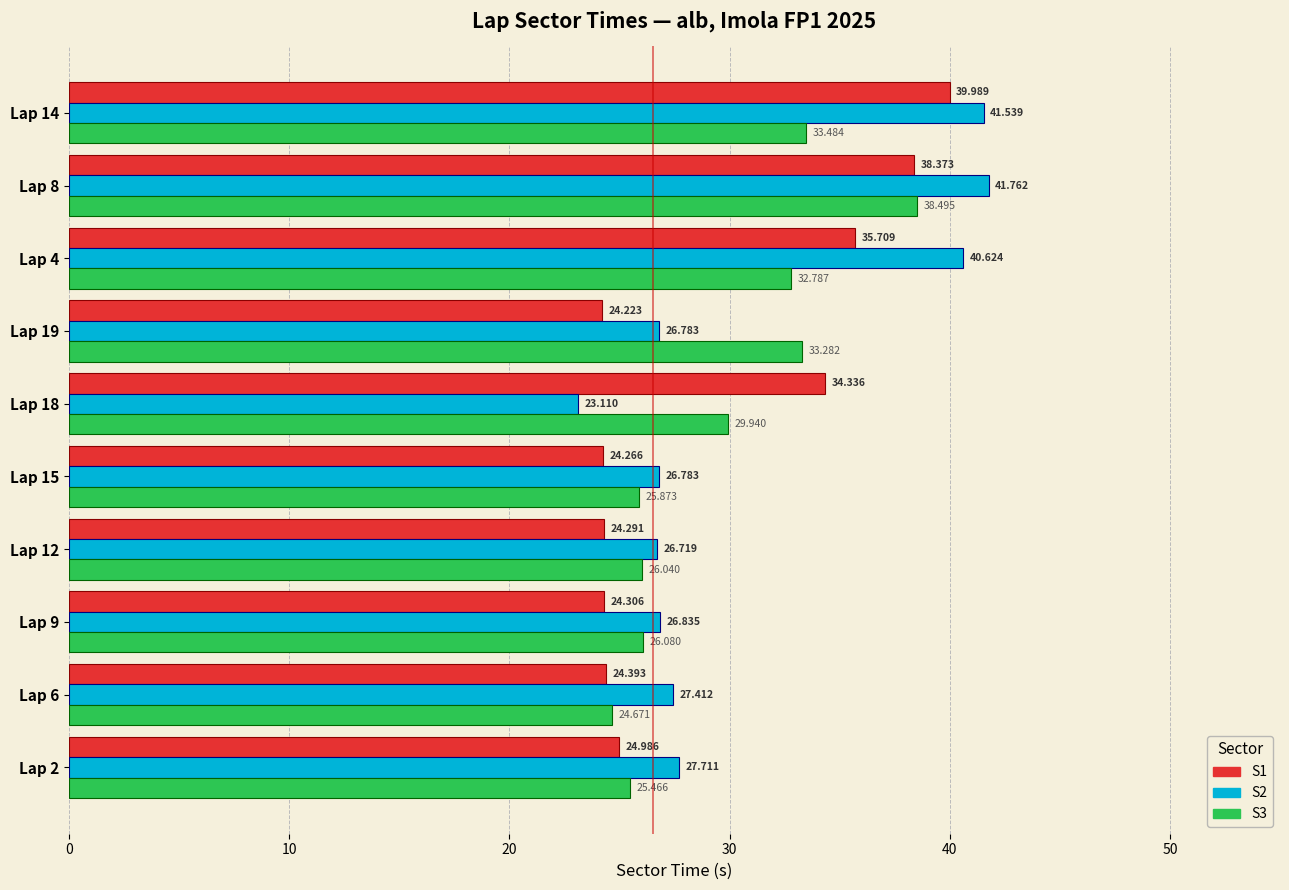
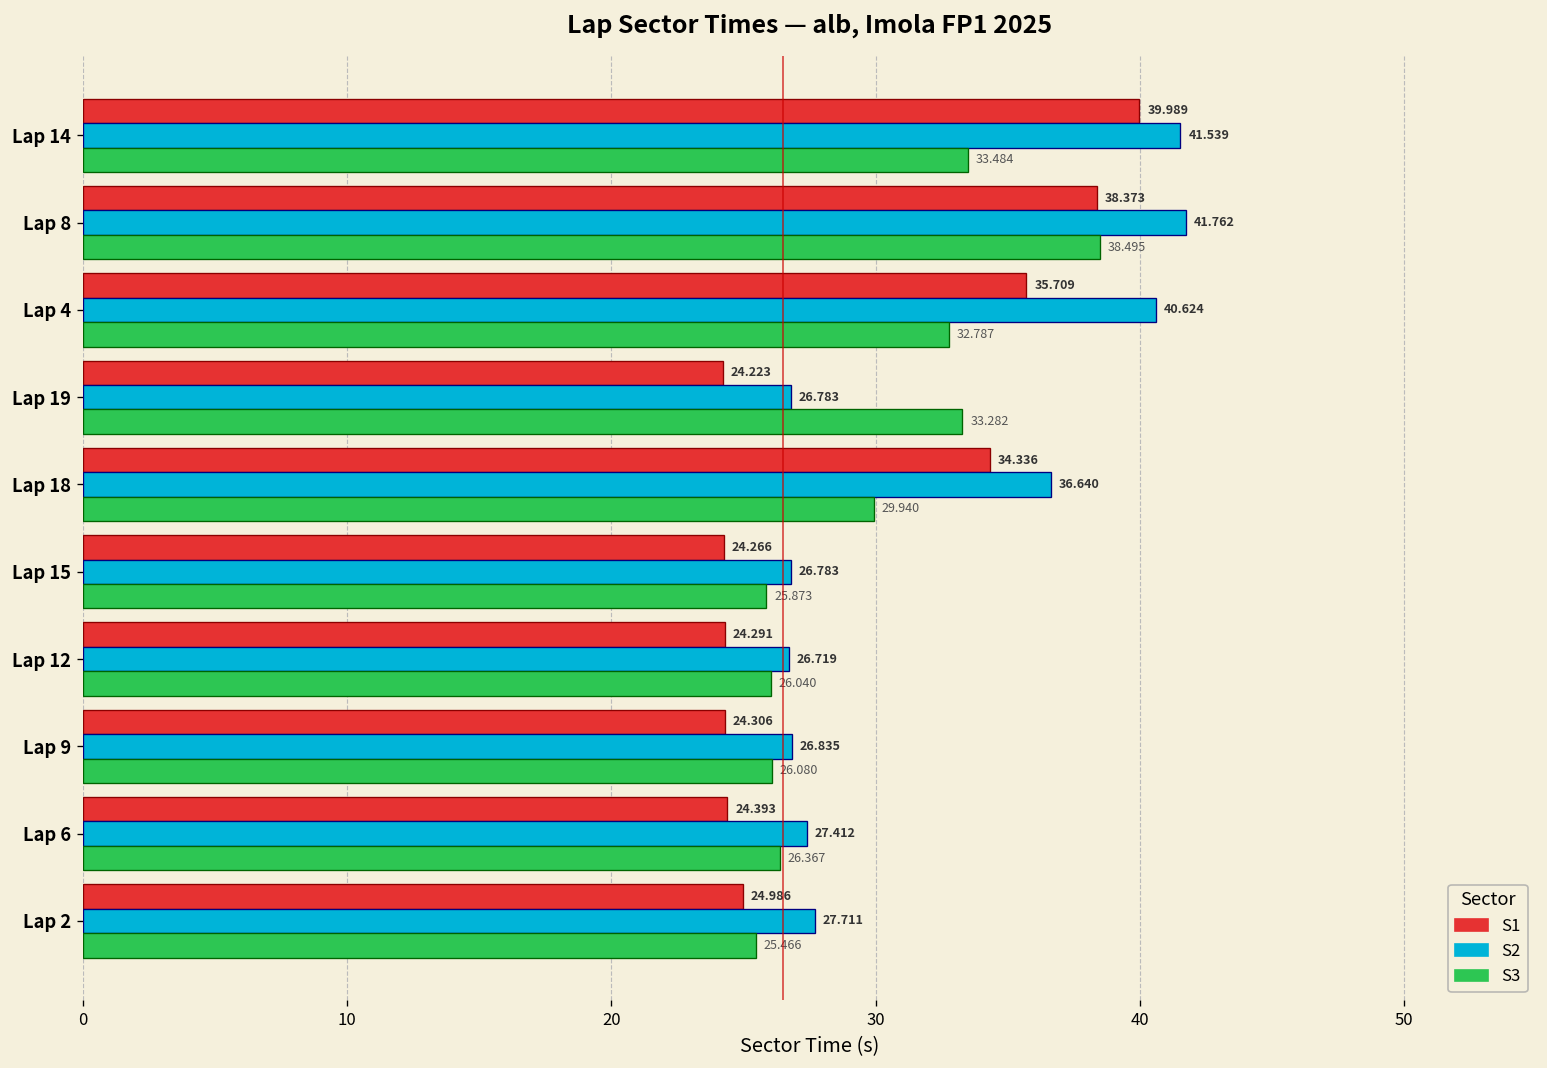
S2, Lap 18: 23.110 -> 36.640
S3, Lap 6: 24.671 -> 26.367
